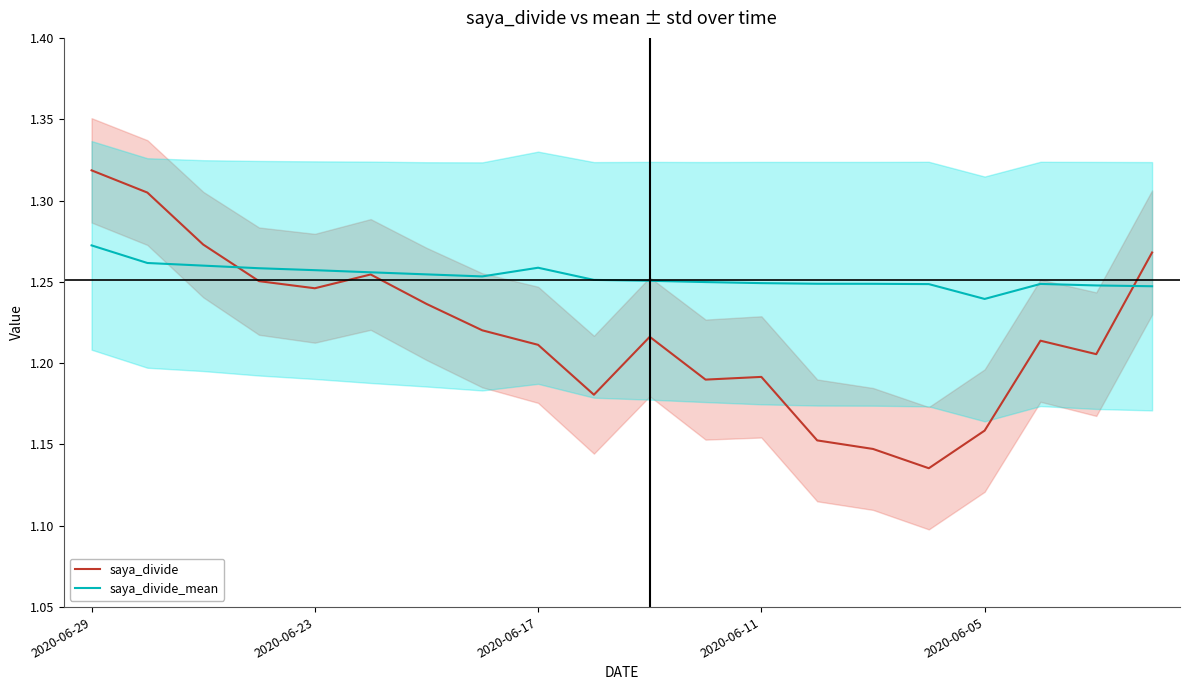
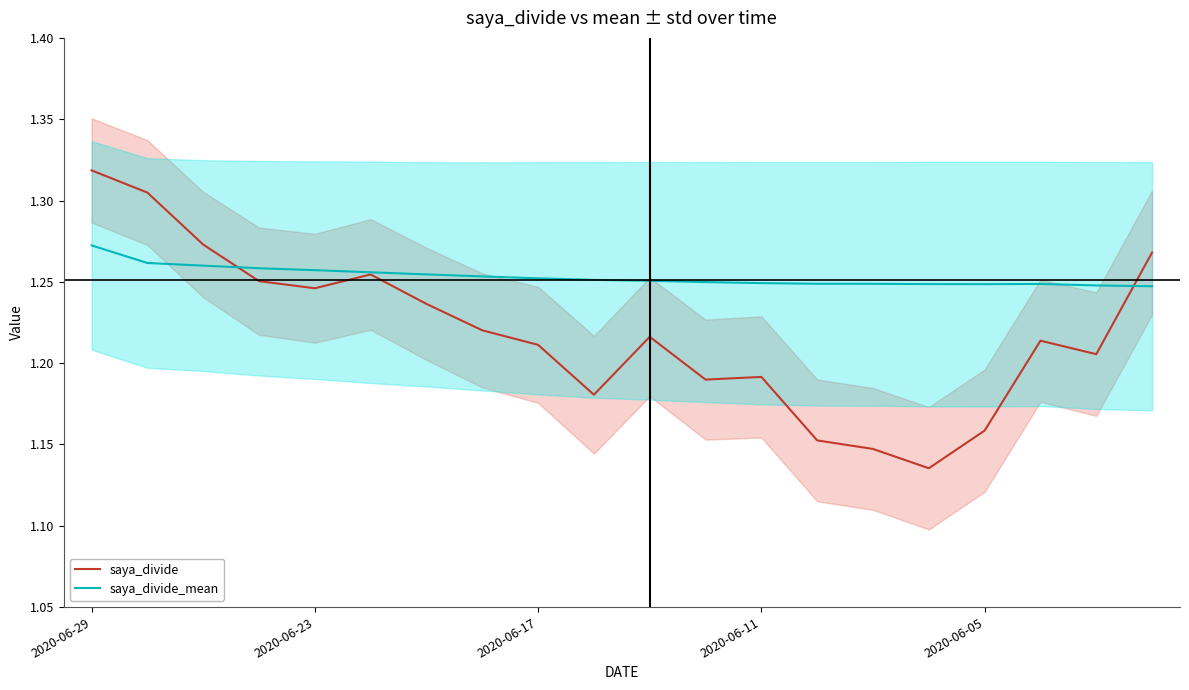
saya_divide_mean, 2020-06-17: 1.259 -> 1.252
saya_divide_mean, 2020-06-05: 1.239 -> 1.249
